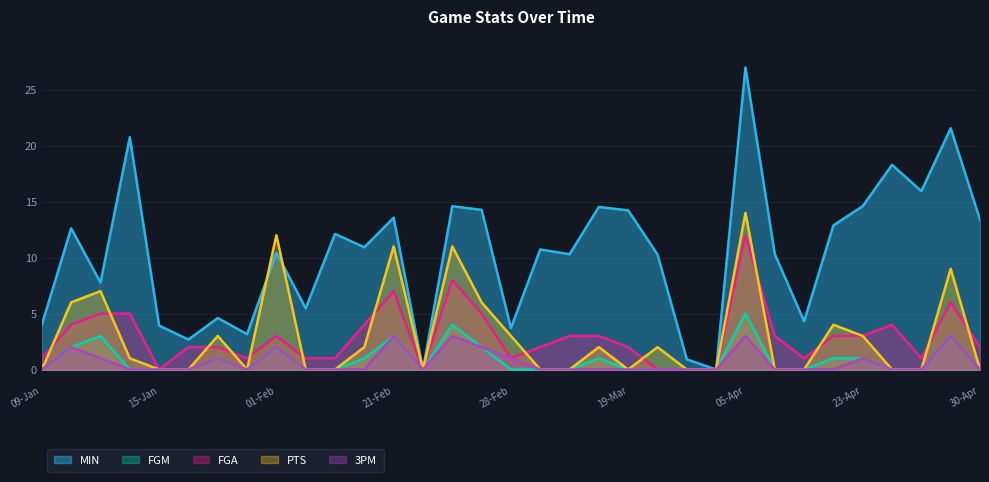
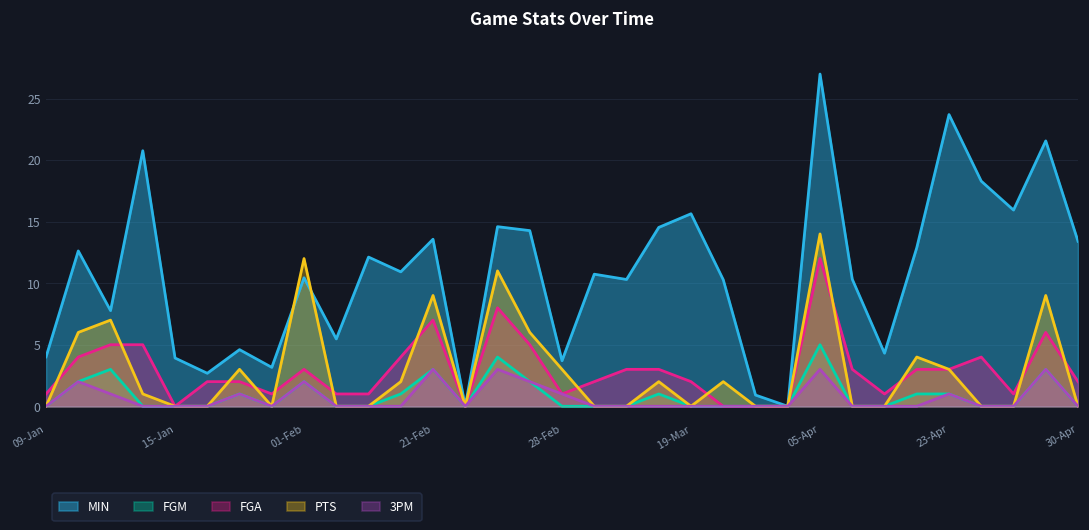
PTS, 21-Feb: 11 -> 9
MIN, 19-Mar: 14.2 -> 15.6
MIN, 23-Apr: 14.6 -> 23.7
